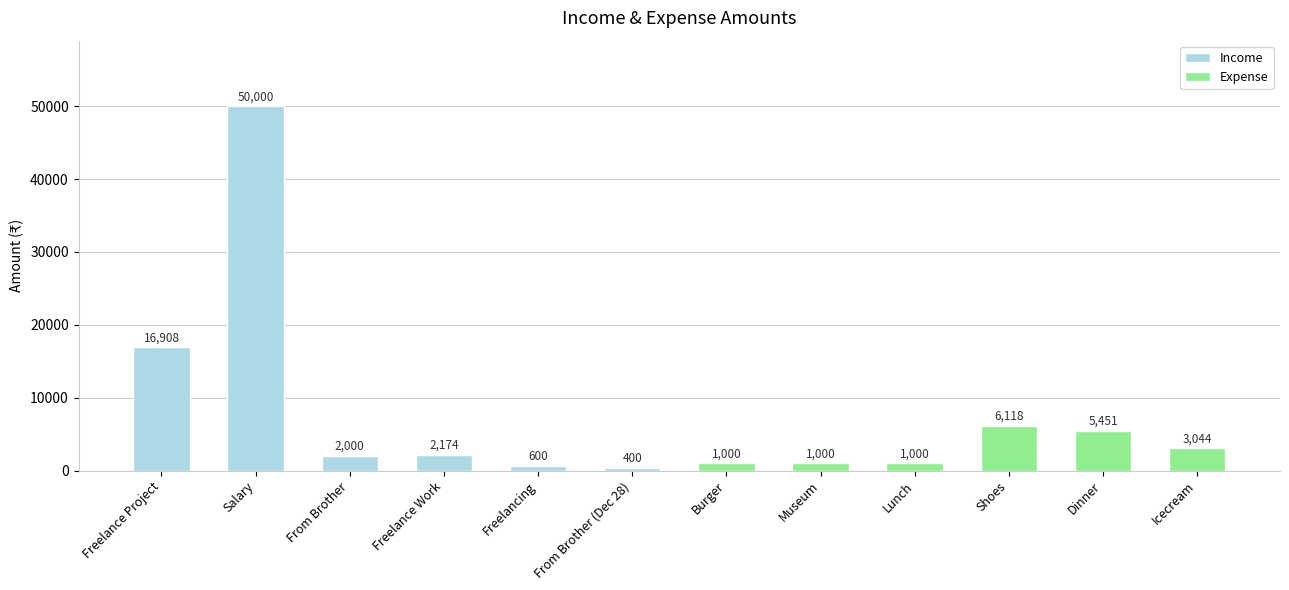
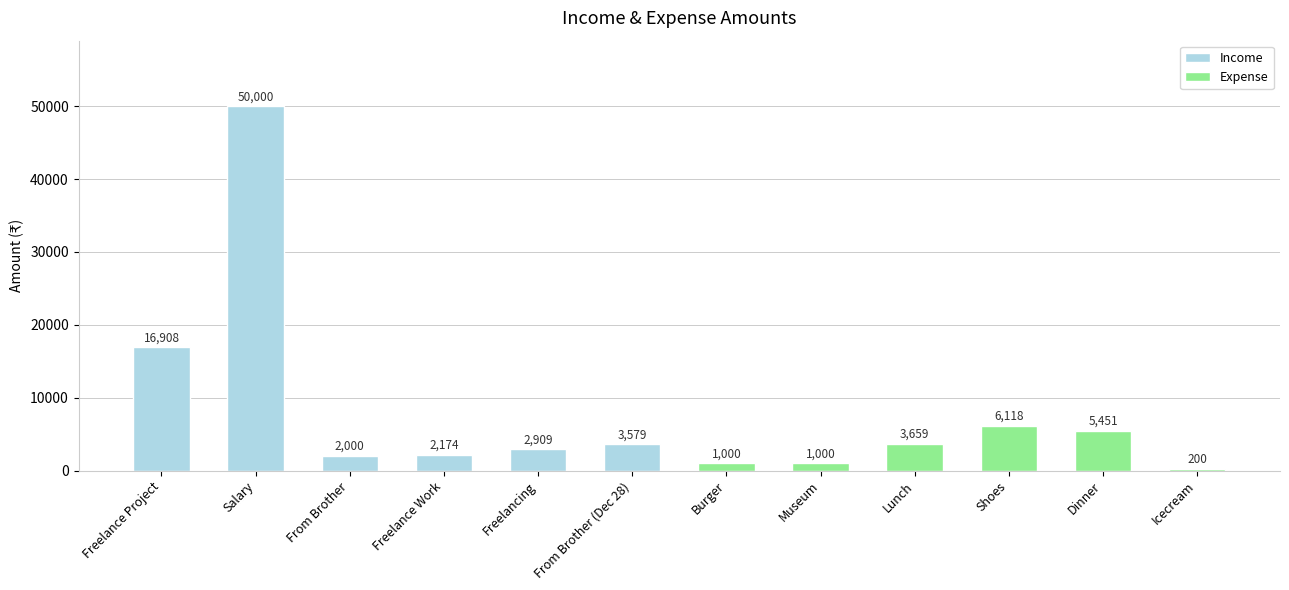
Income, Freelancing: 600 -> 2,909
Income, From Brother (Dec 28): 400 -> 3,579
Expense, Lunch: 1,000 -> 3,659
Expense, Icecream: 3,044 -> 200
